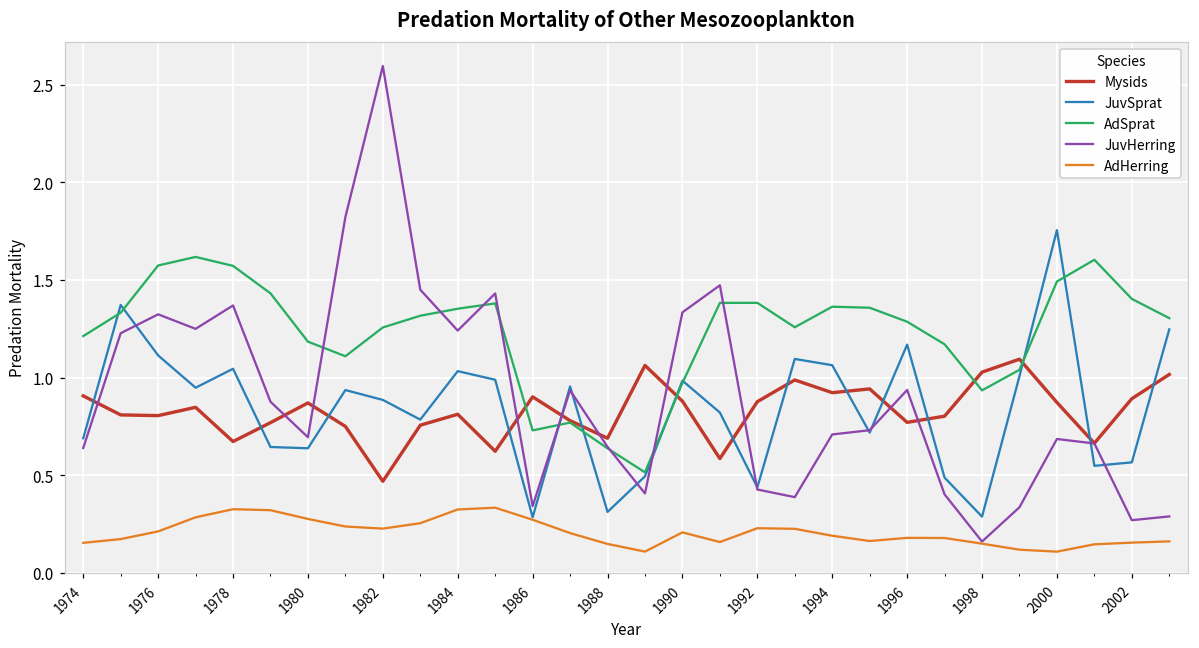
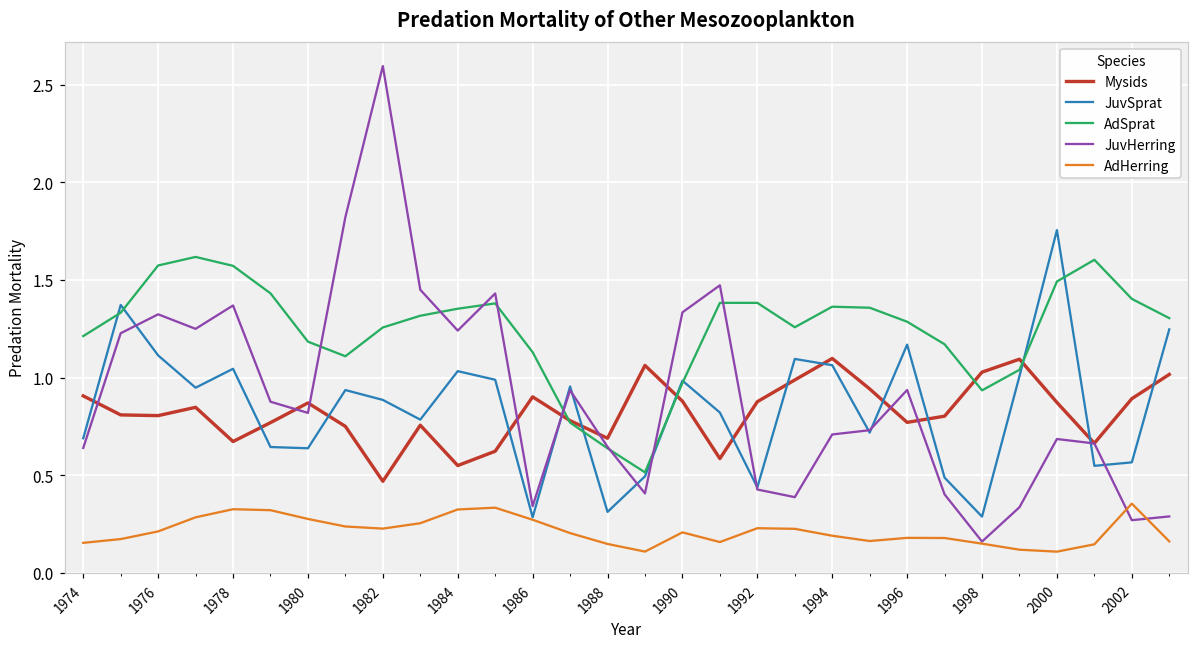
JuvHerring, 1980: 0.69 -> 0.82
Mysids, 1984: 0.81 -> 0.55
AdSprat, 1986: 0.73 -> 1.13
Mysids, 1994: 0.92 -> 1.10
AdHerring, 2002: 0.15 -> 0.35
